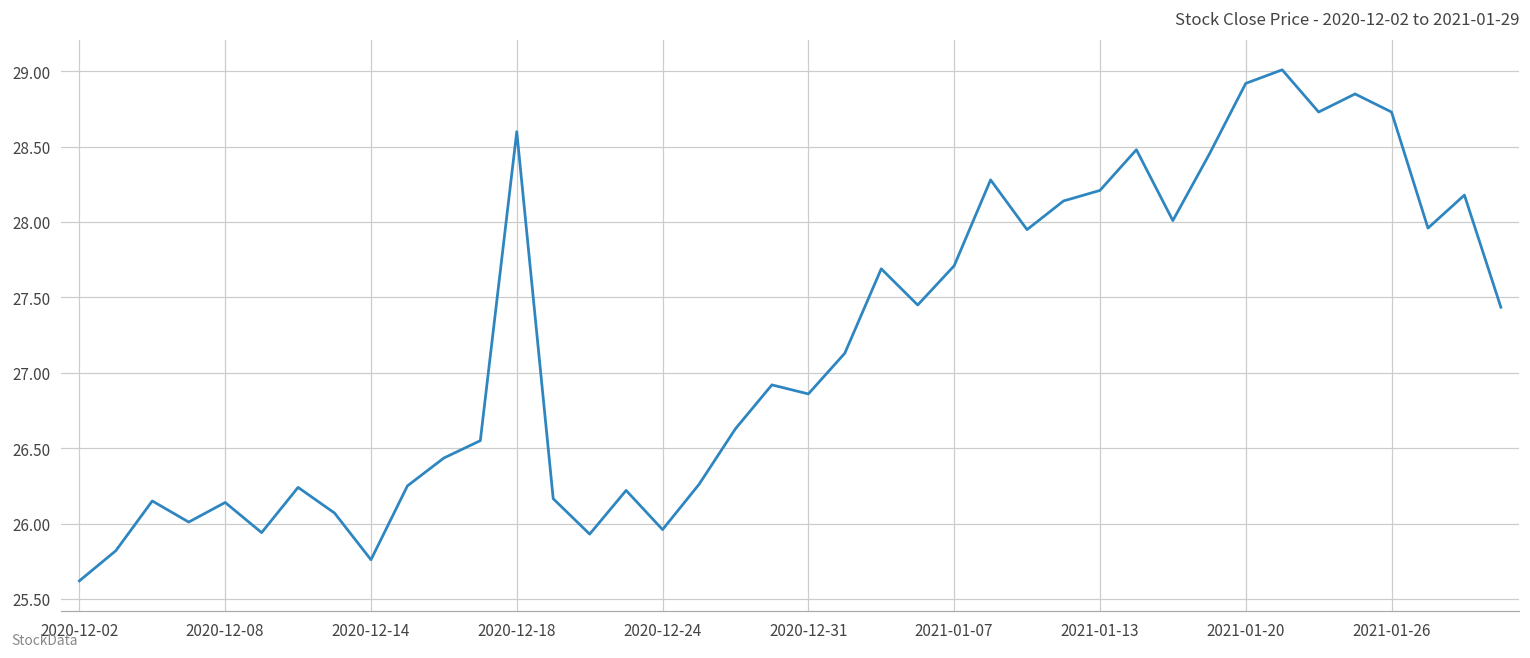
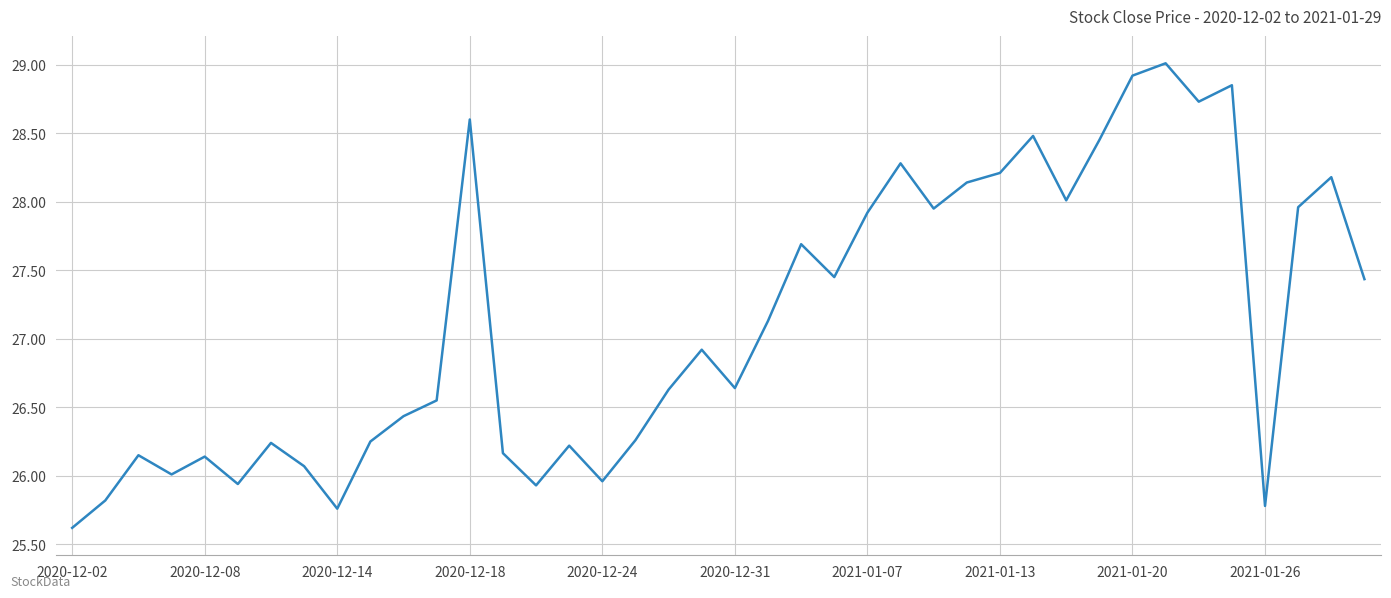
2020-12-31: 26.86 -> 26.64
2021-01-07: 27.71 -> 27.92
2021-01-26: 28.73 -> 25.78
